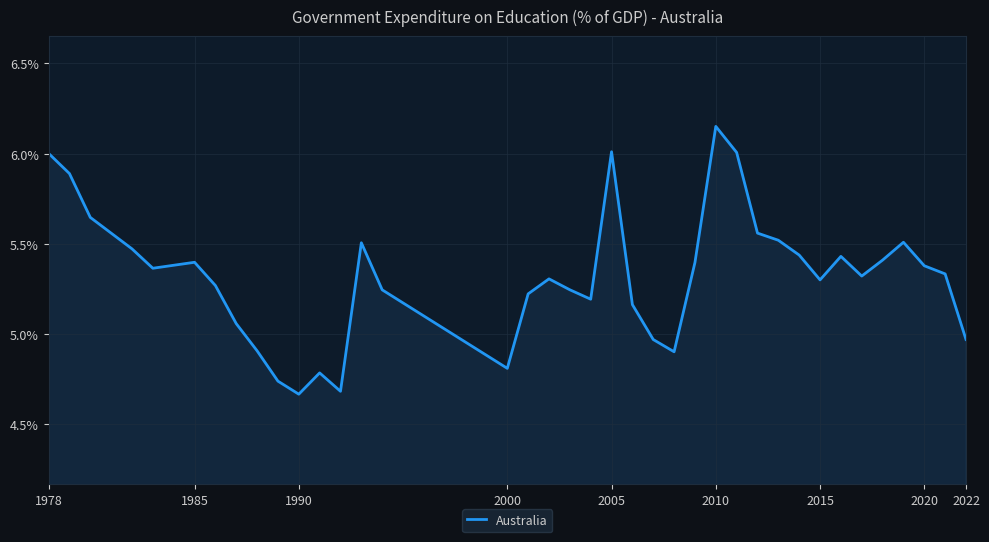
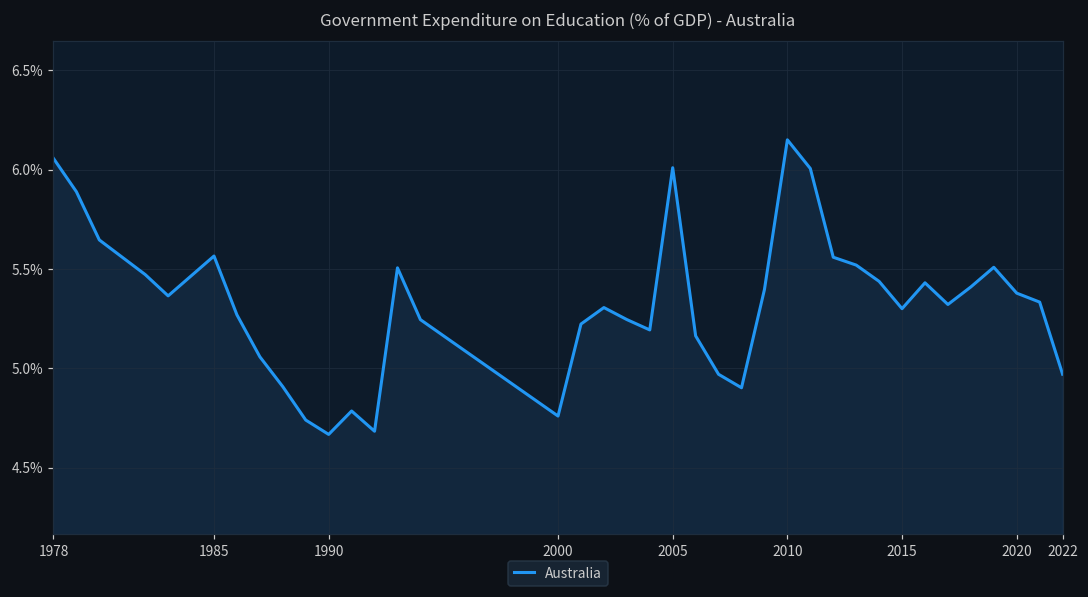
1978: 6.00% -> 6.06%
1985: 5.40% -> 5.57%
2000: 4.81% -> 4.76%
